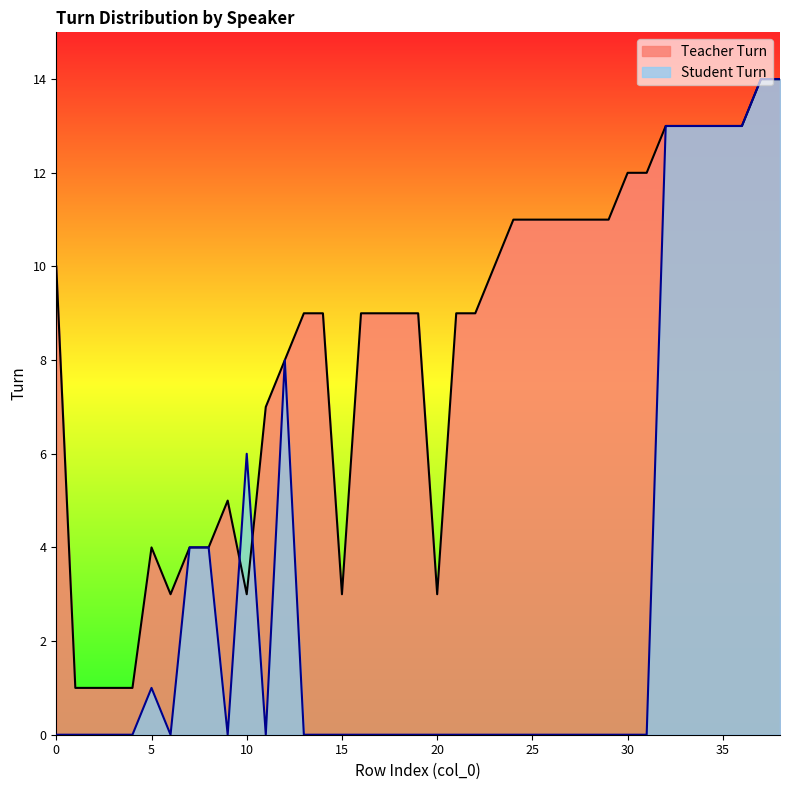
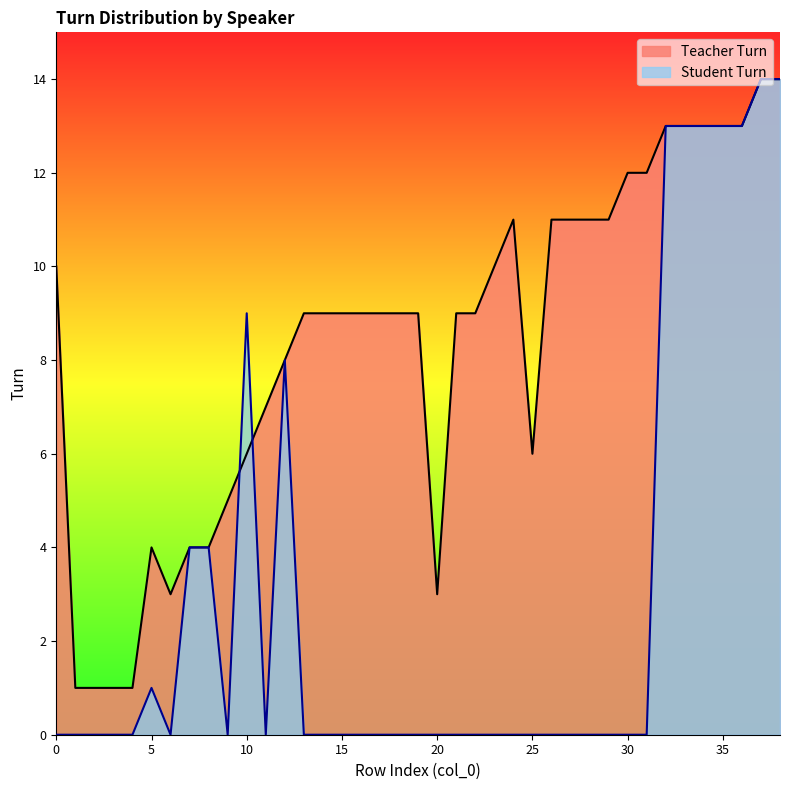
Teacher Turn, 10: 3 -> 6
Student Turn, 10: 6 -> 9
Teacher Turn, 15: 3 -> 9
Teacher Turn, 25: 11 -> 6
